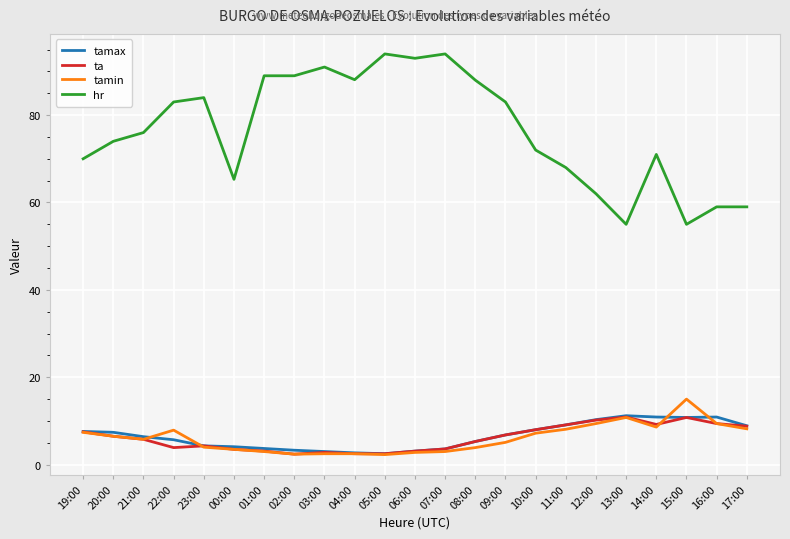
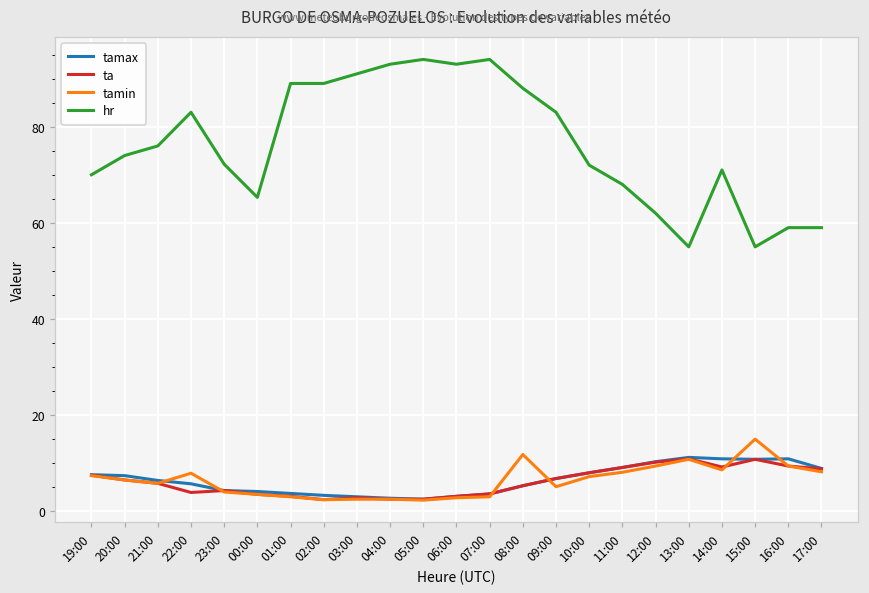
hr, 23:00: 84 -> 72
hr, 04:00: 88 -> 93
tamin, 08:00: 4 -> 12
